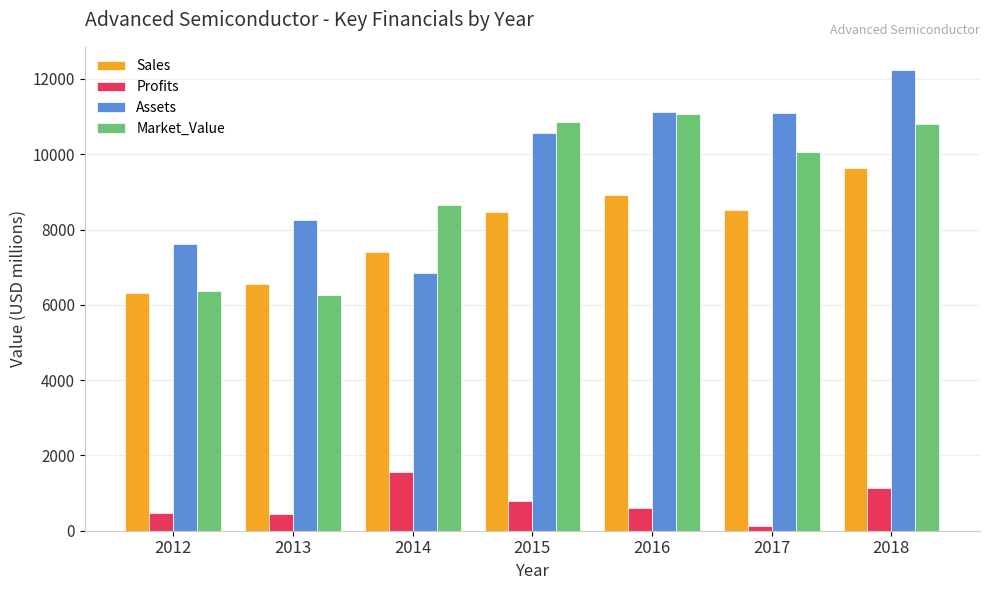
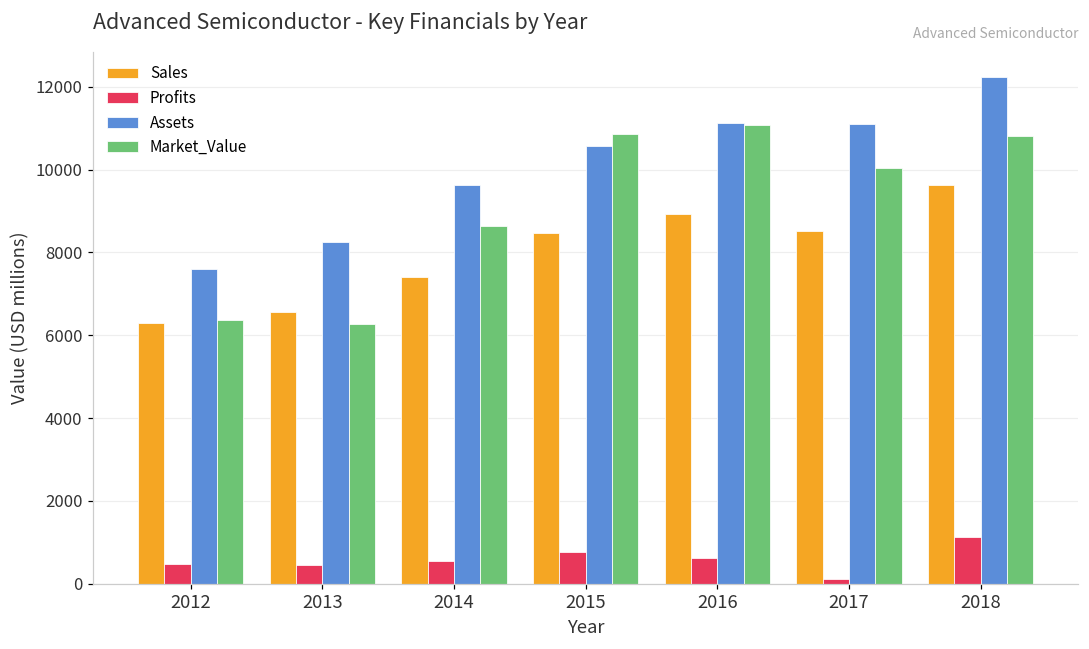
Profits, 2014: 1500 -> 500
Assets, 2014: 6800 -> 9600
